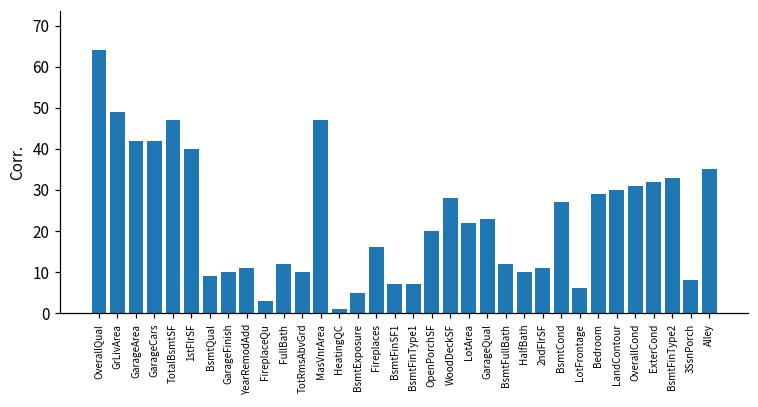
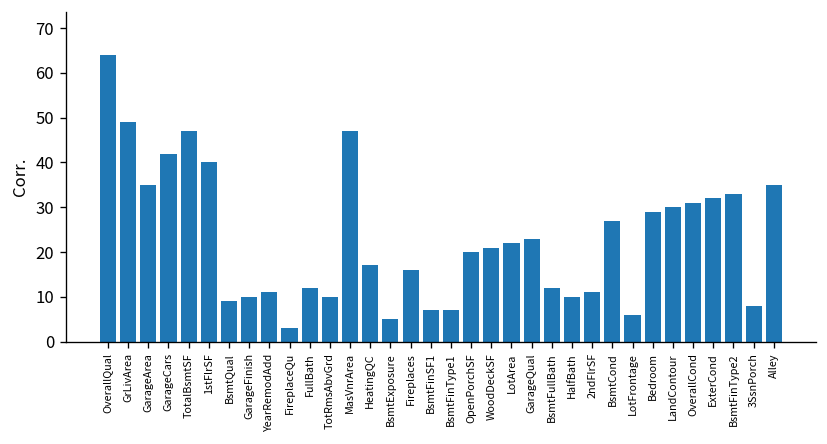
GarageArea: 42 -> 35
HeatingQC: 1 -> 17
WoodDeckSF: 28 -> 21
